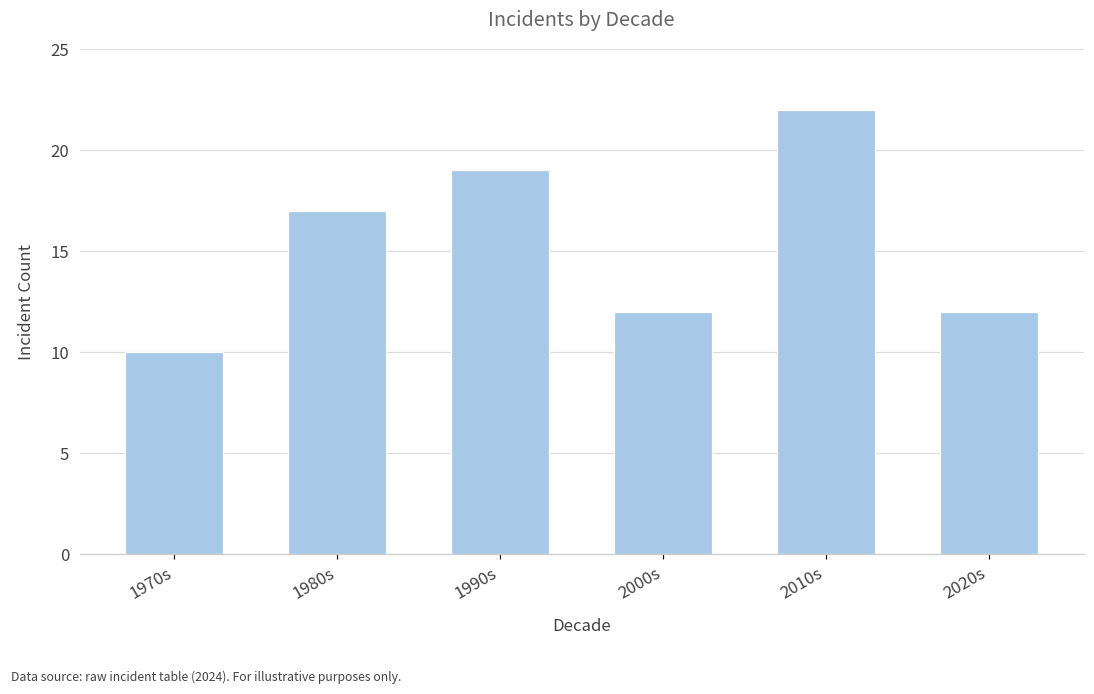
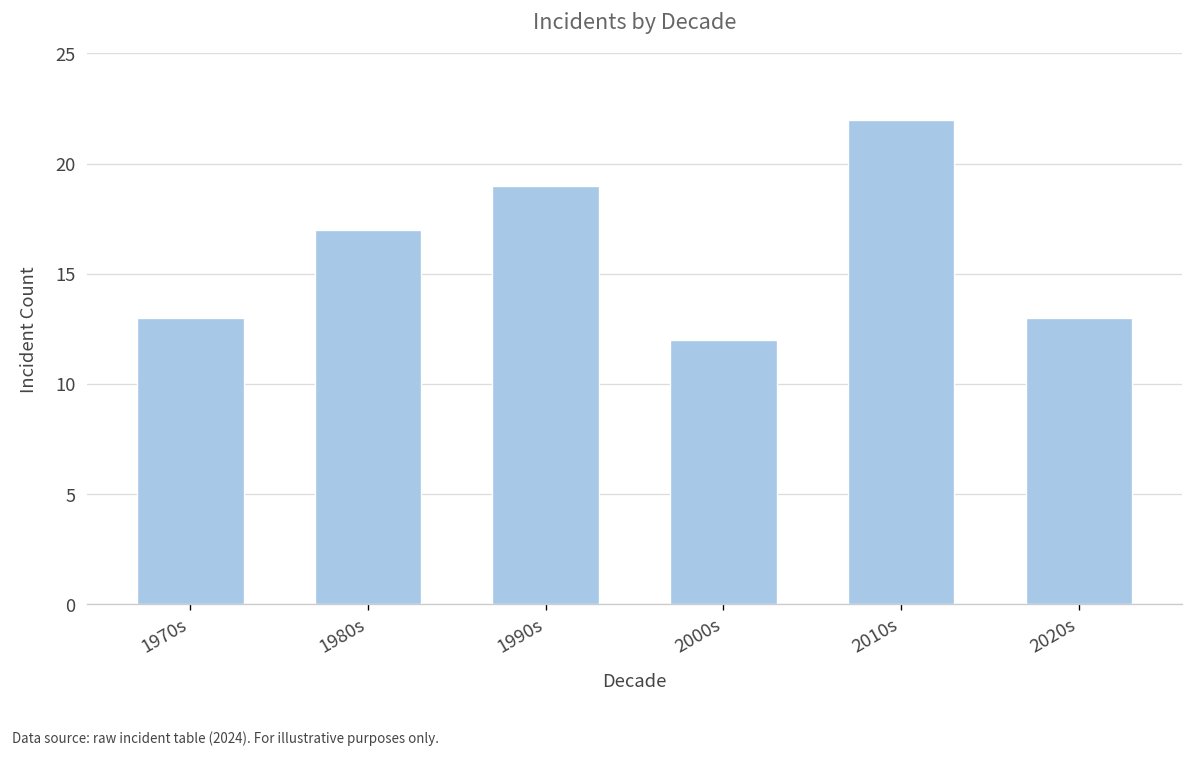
1970s: 10 -> 13
2020s: 12 -> 13
